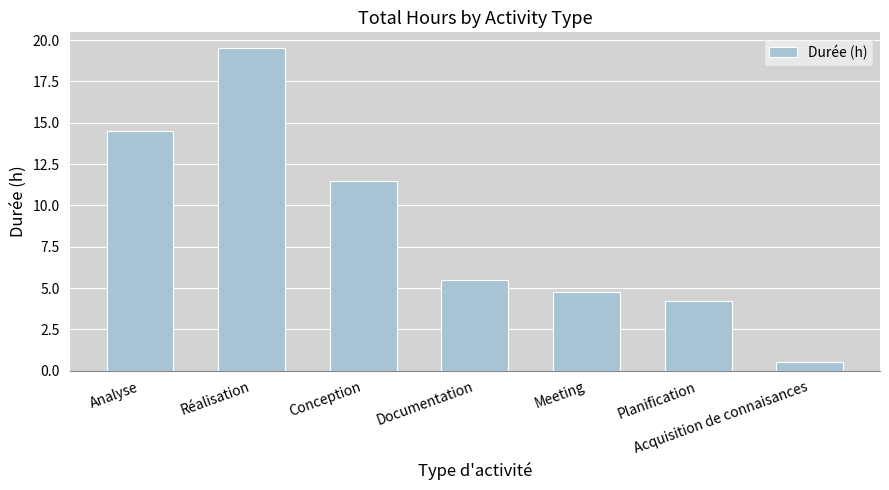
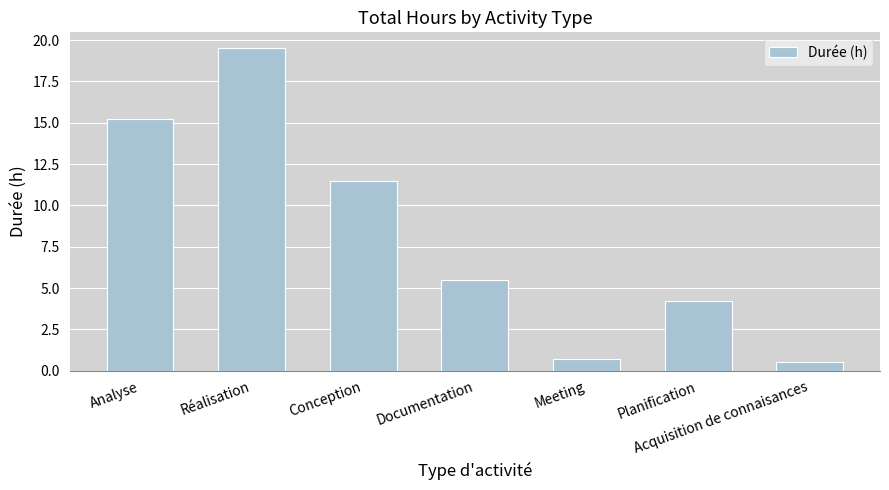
Analyse: 14.5 -> 15.2
Meeting: 4.8 -> 0.7
